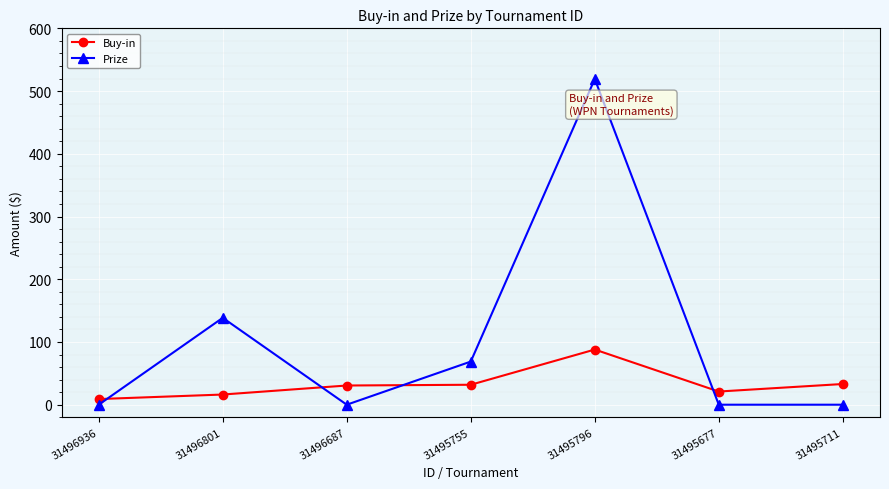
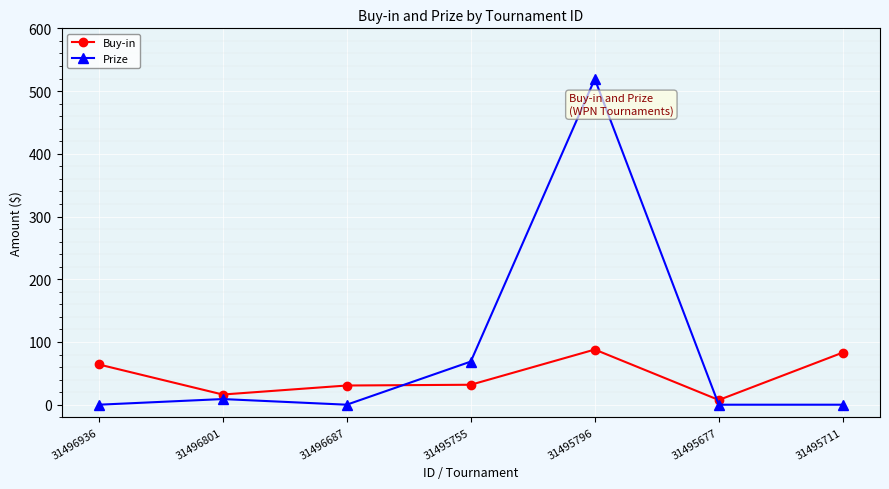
Buy-in, 31496936: 10 -> 60
Prize, 31496801: 140 -> 10
Buy-in, 31495677: 20 -> 10
Buy-in, 31495711: 30 -> 80
